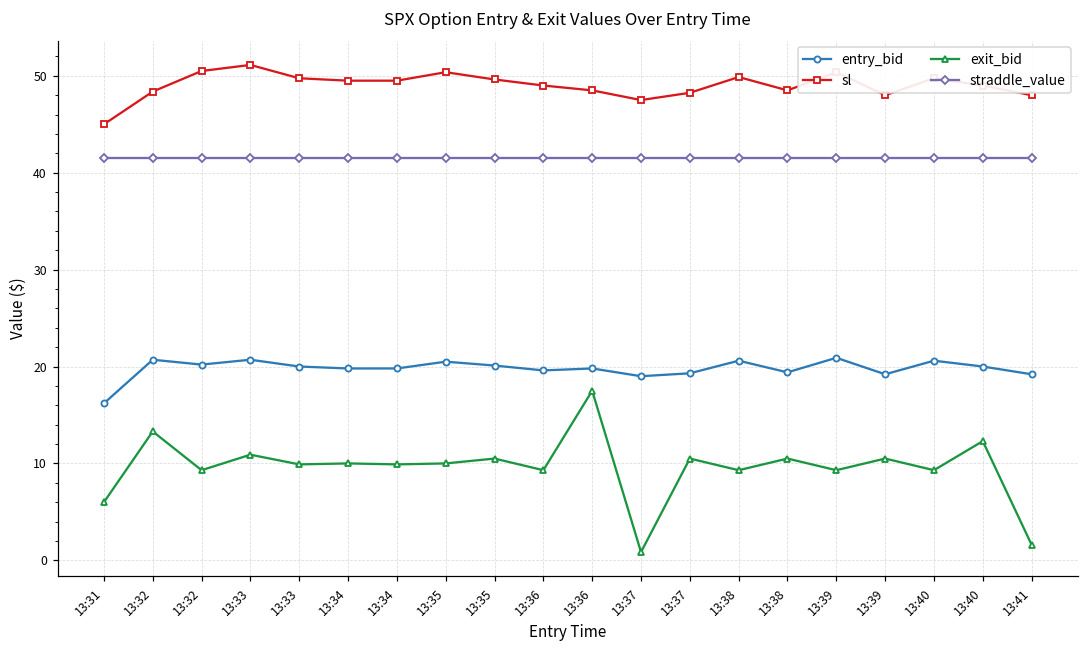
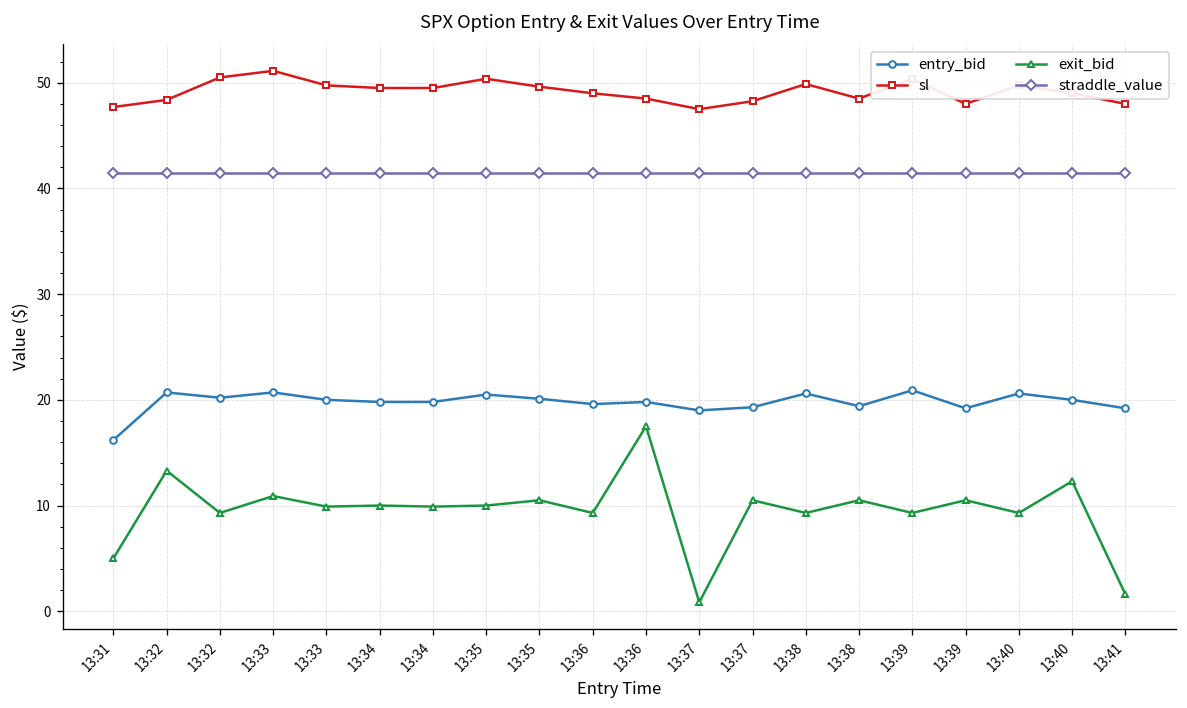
sl, 13:31: 45 -> 48
exit_bid, 13:31: 6 -> 5
